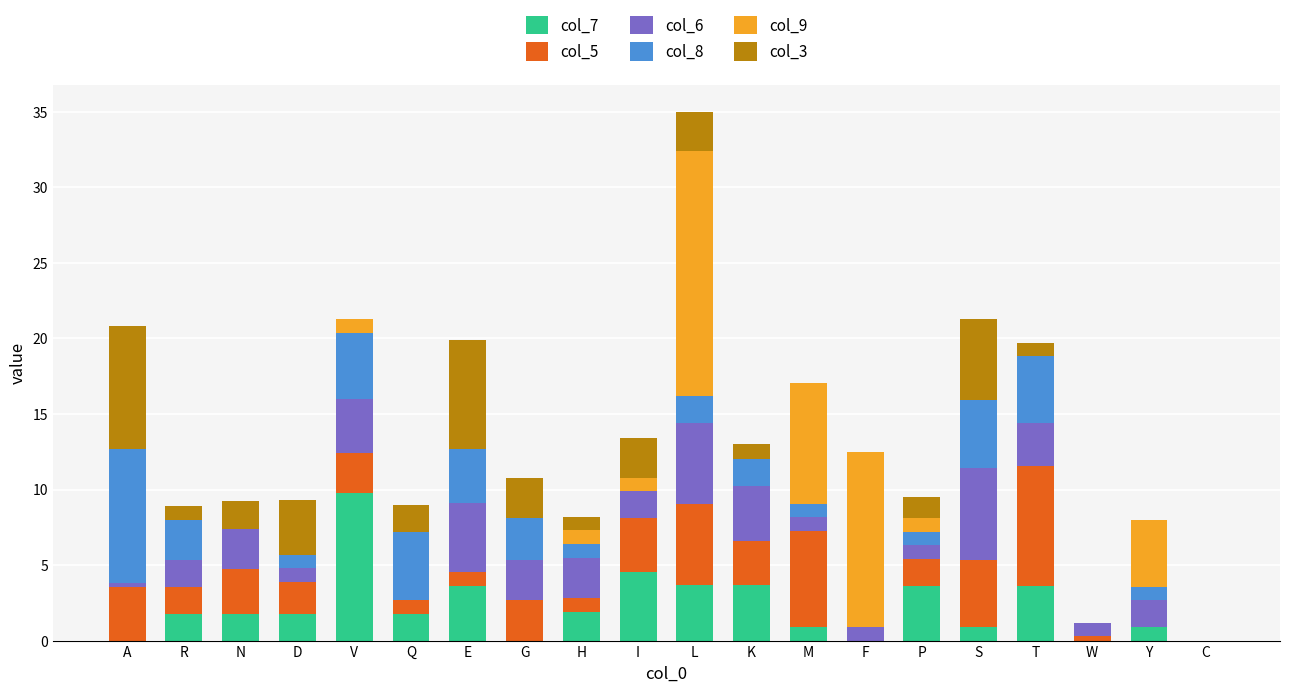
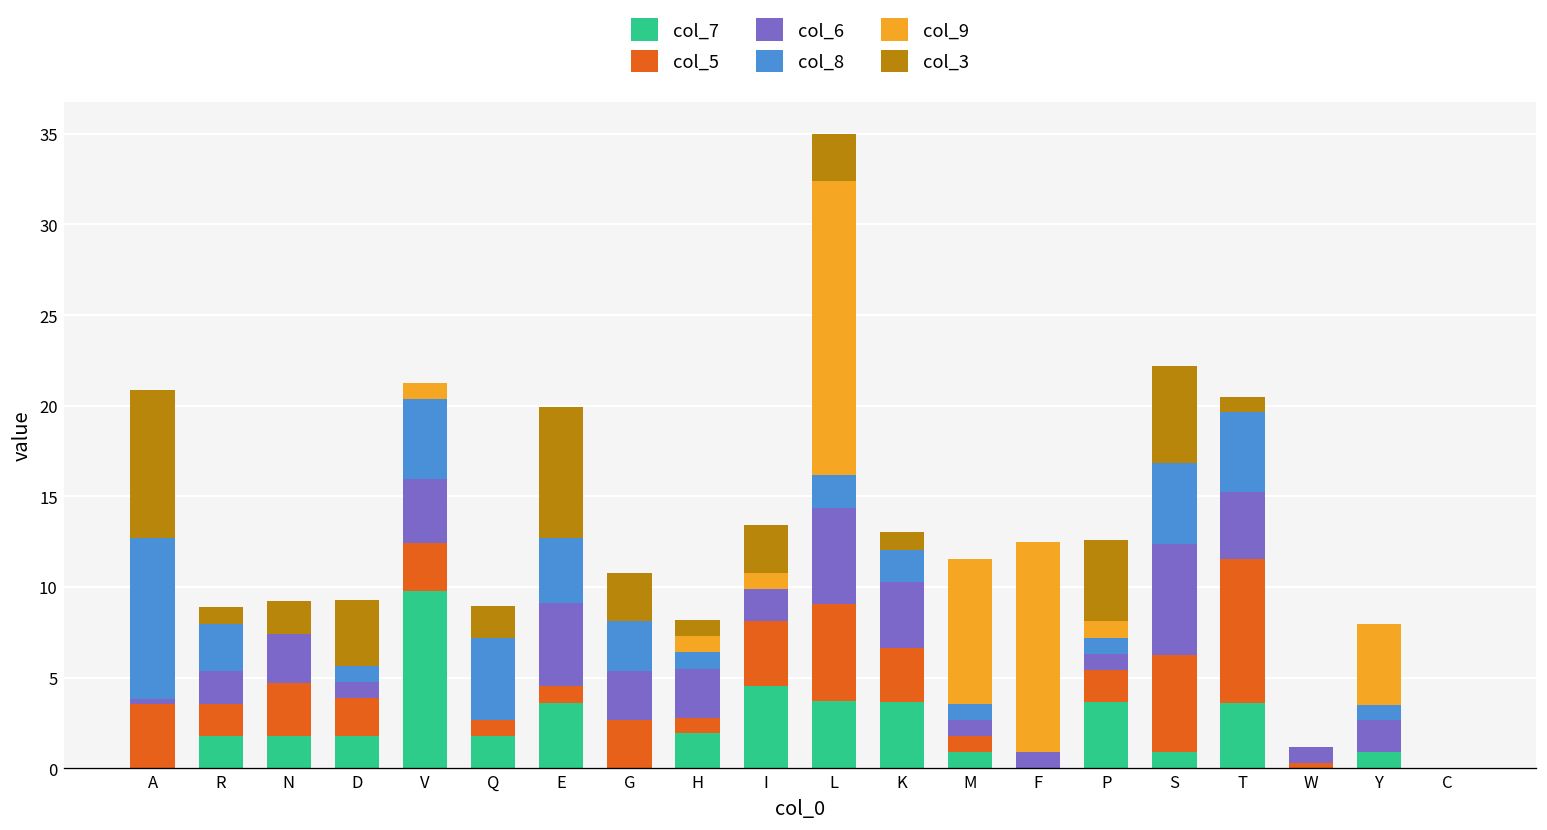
col_5, M: 6.4 -> 0.9
col_3, P: 1.4 -> 4.5
col_5, S: 4.4 -> 5.3
col_6, T: 2.9 -> 3.6
